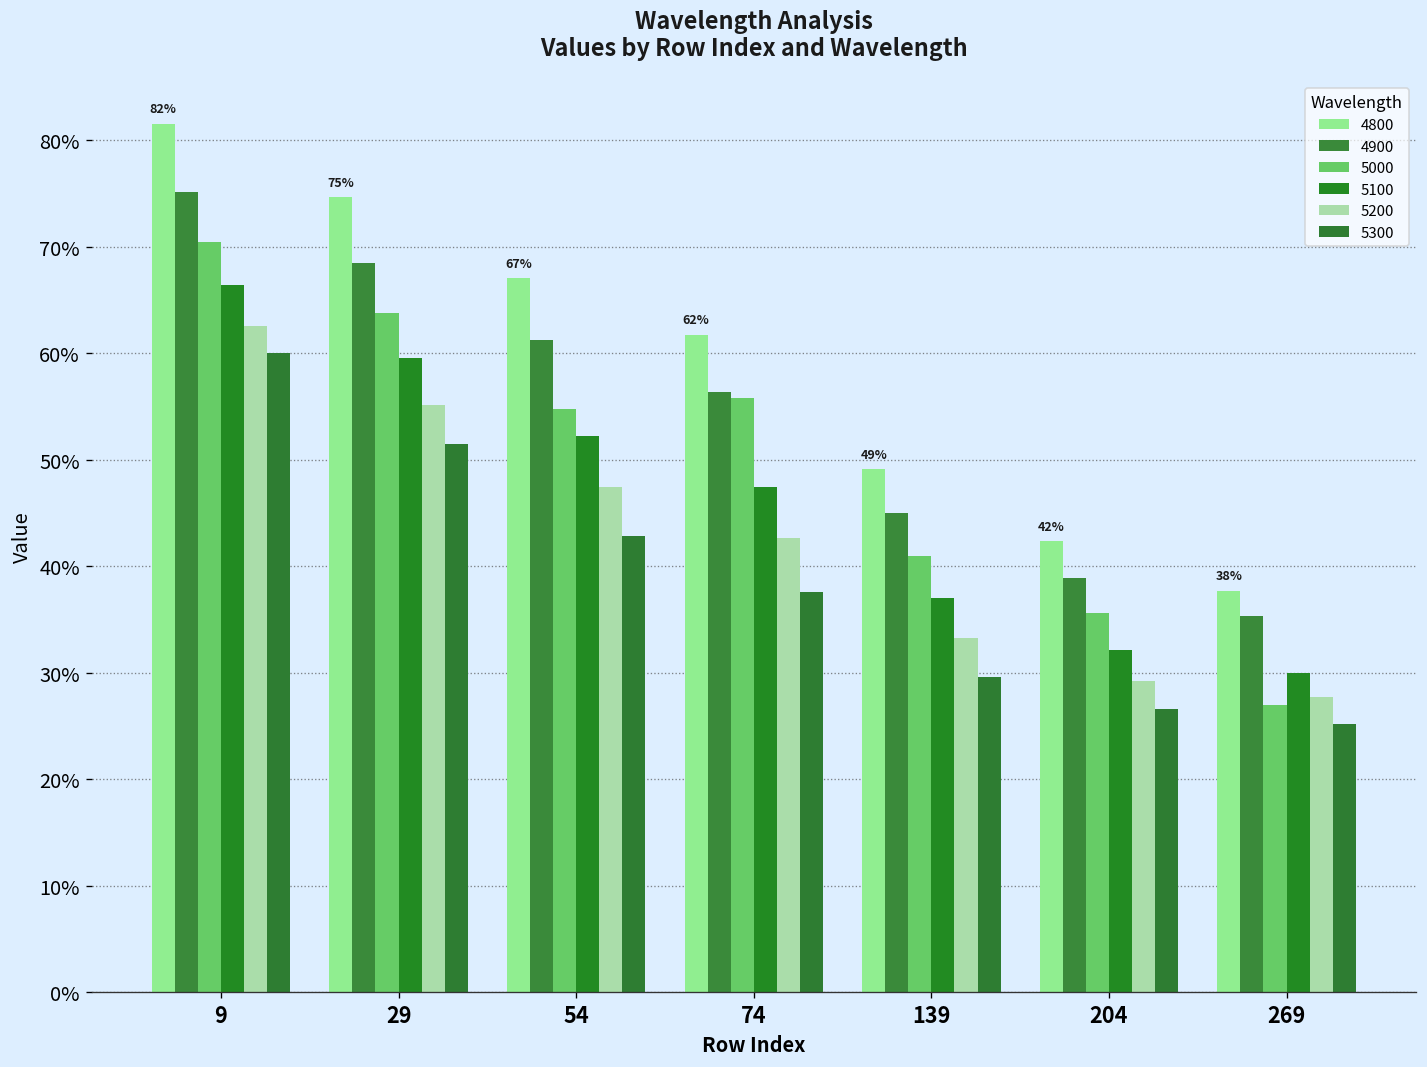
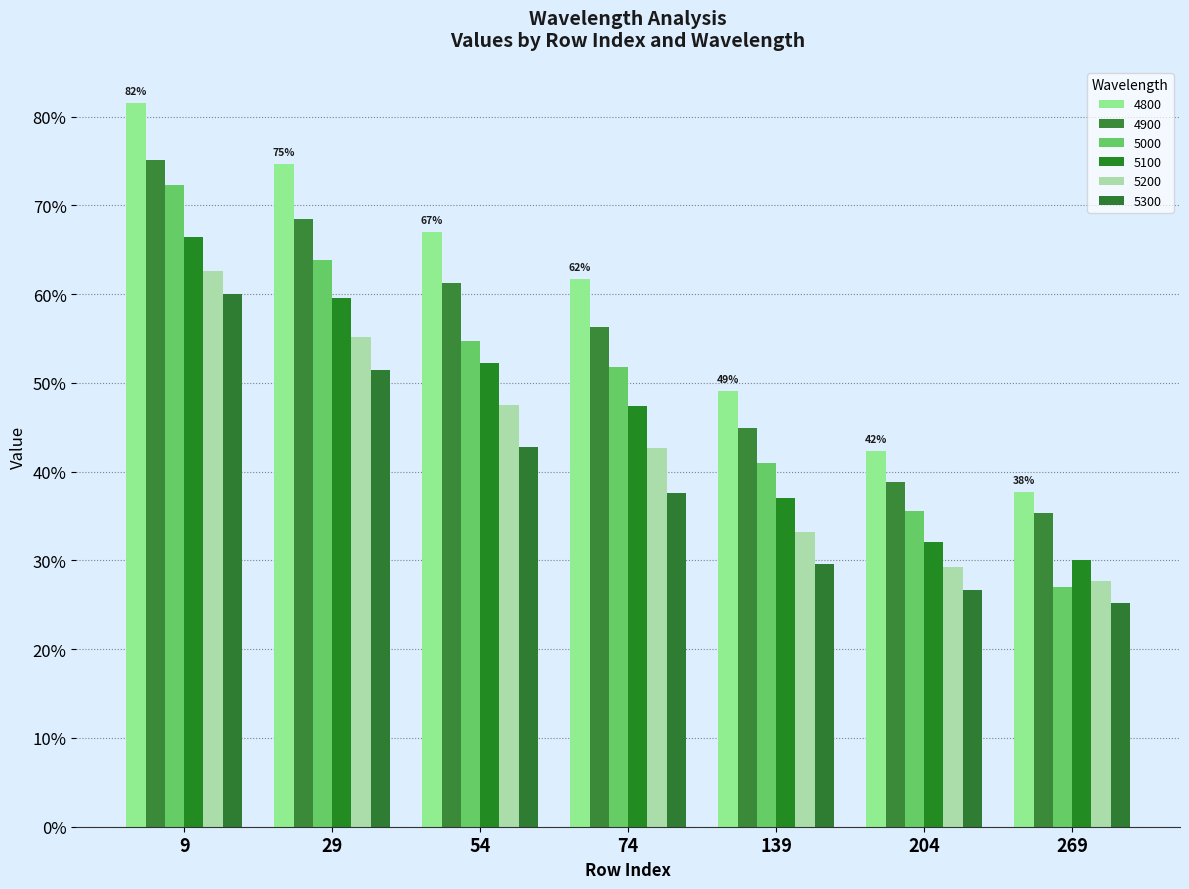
5000, 9: 70% -> 72%
5000, 74: 56% -> 52%
